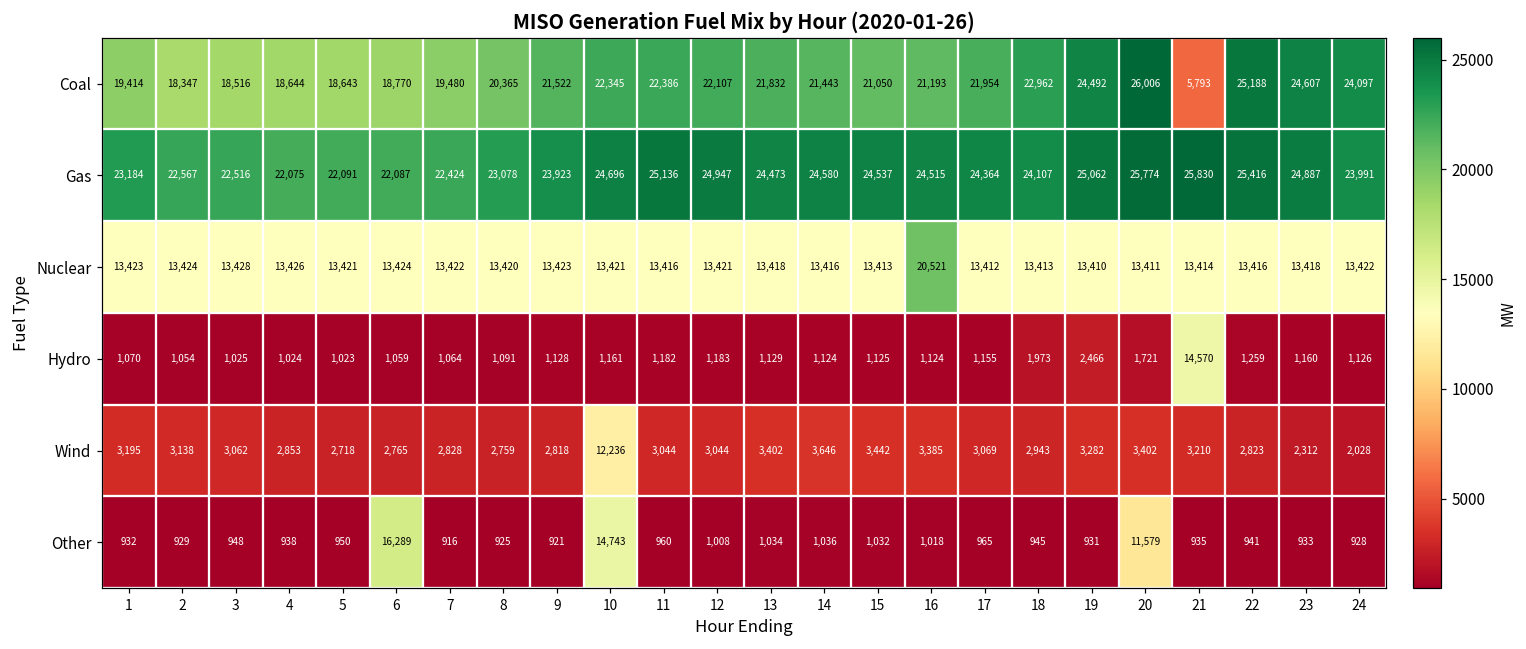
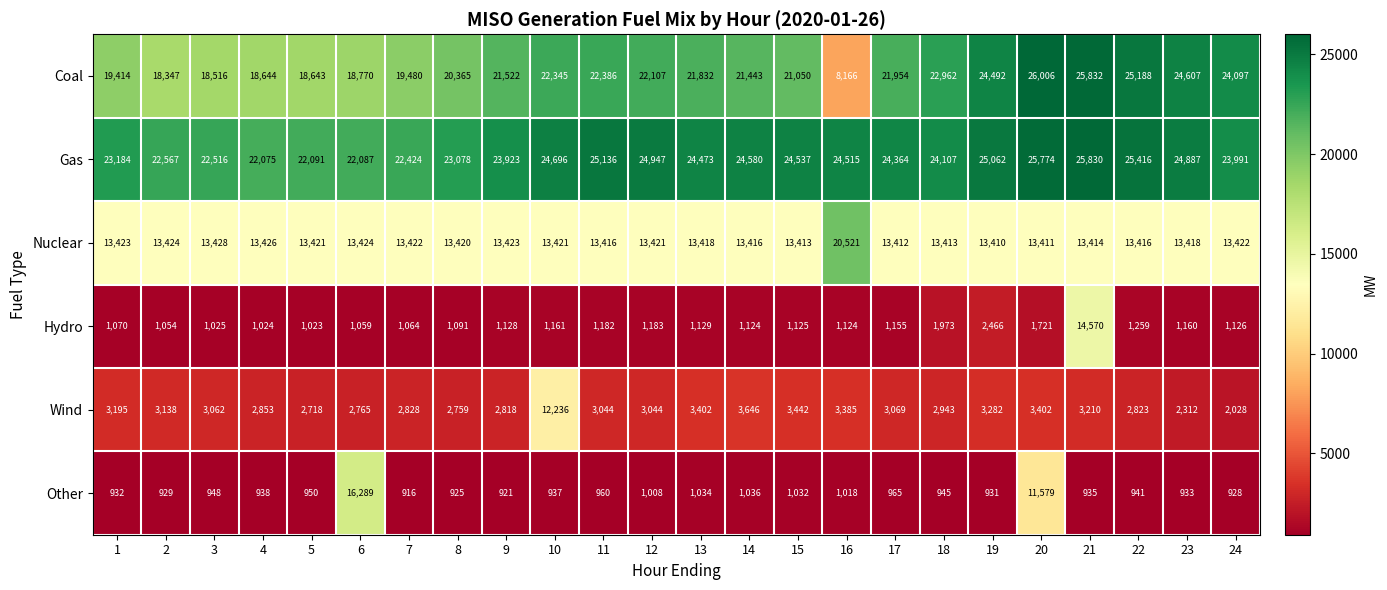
Coal, 16: 21,193 -> 8,166
Coal, 21: 5,793 -> 25,832
Other, 10: 14,743 -> 937
